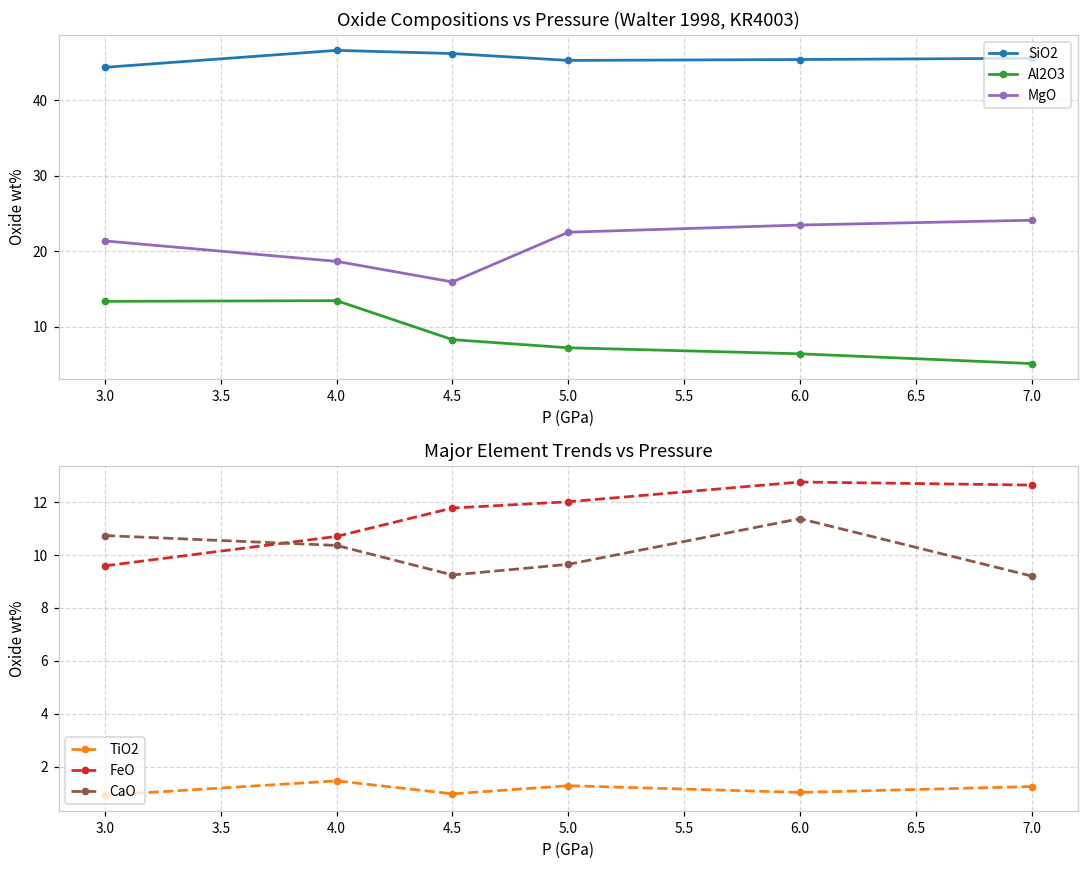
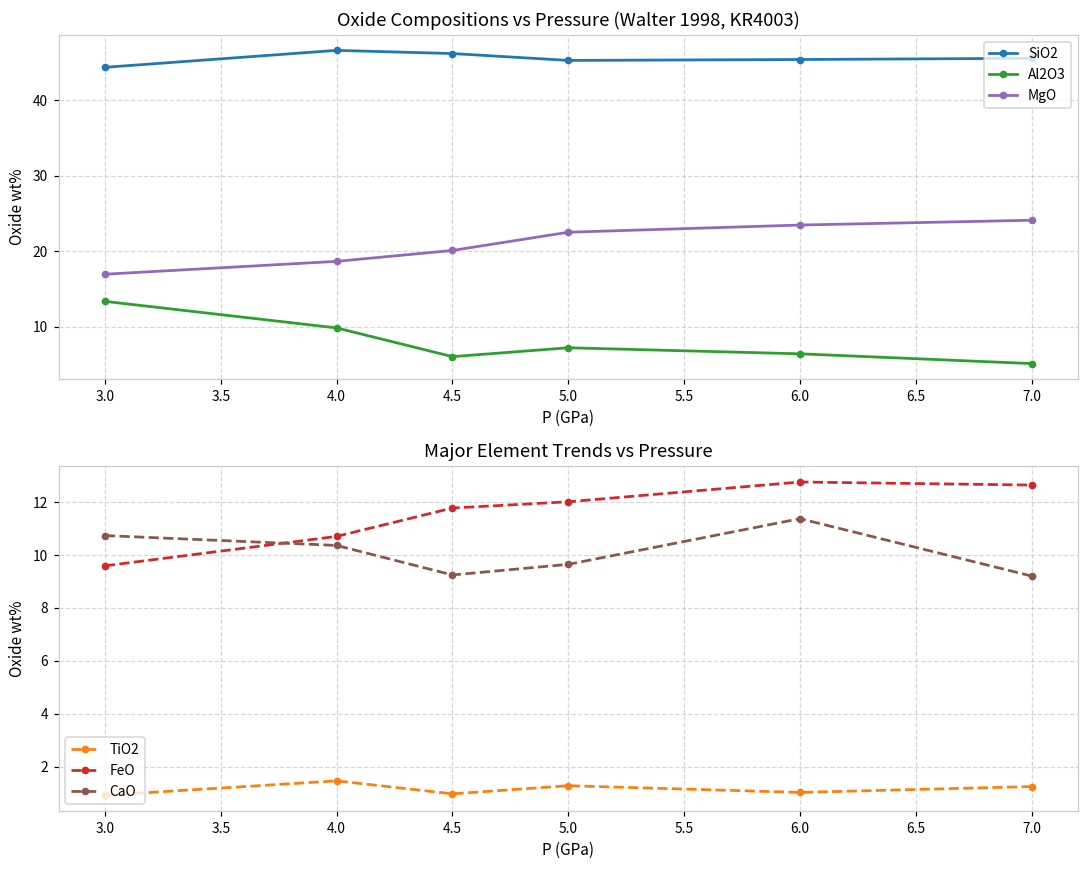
Oxide Compositions vs Pressure (Walter 1998, KR4003), MgO, 3.0: 21 -> 17
Oxide Compositions vs Pressure (Walter 1998, KR4003), Al2O3, 4.0: 13 -> 10
Oxide Compositions vs Pressure (Walter 1998, KR4003), Al2O3, 4.5: 8 -> 6
Oxide Compositions vs Pressure (Walter 1998, KR4003), MgO, 4.5: 16 -> 20
